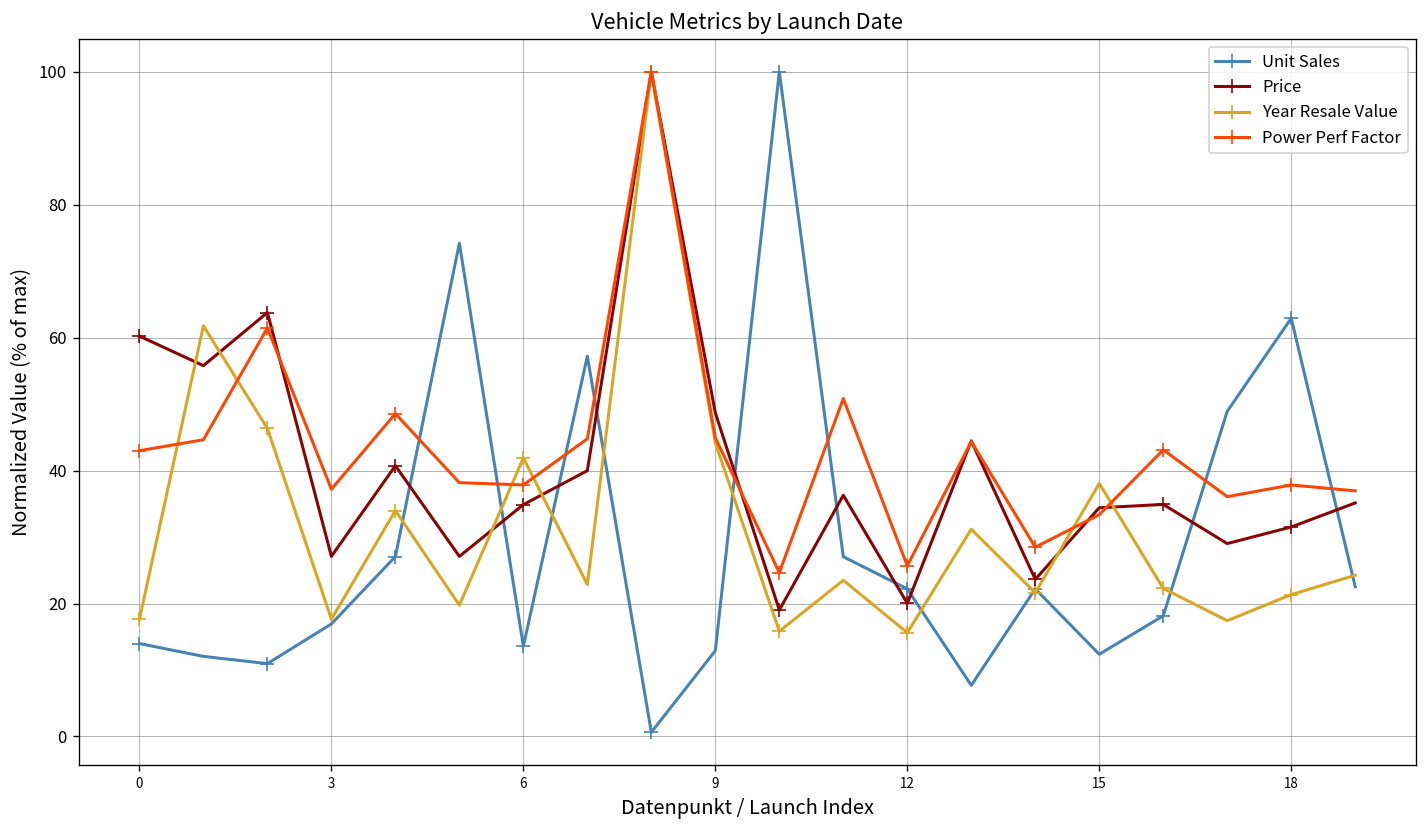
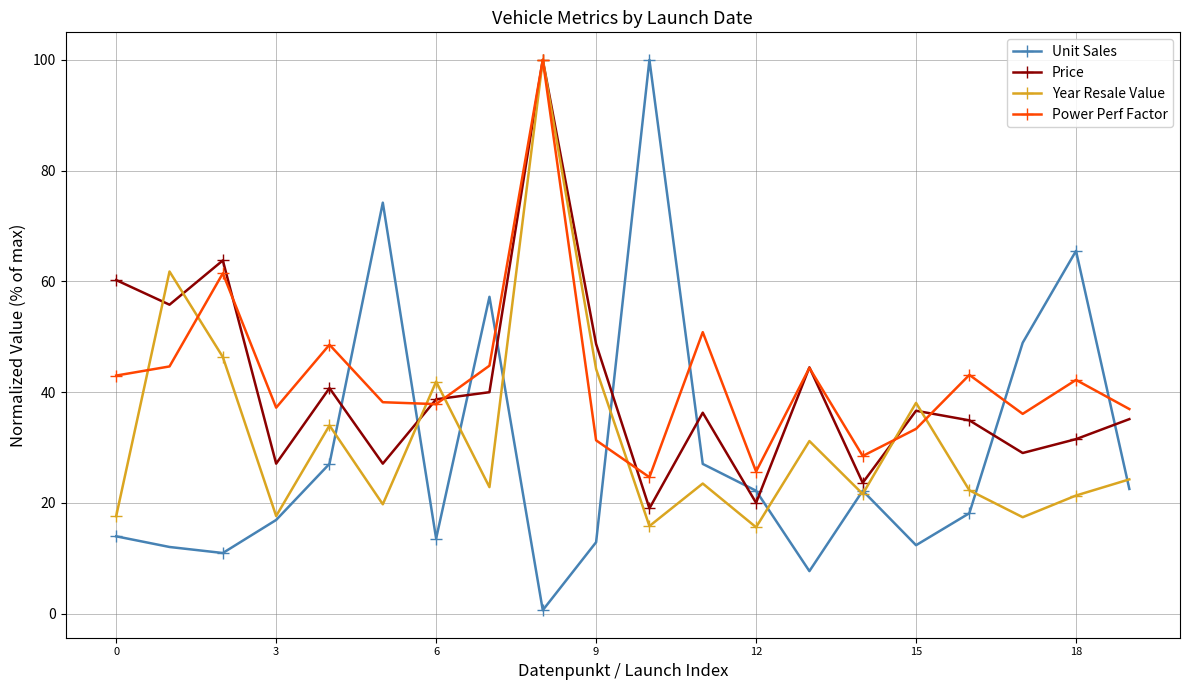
Price, 6: 35 -> 39
Power Perf Factor, 9: 45 -> 31
Price, 15: 34 -> 37
Unit Sales, 18: 63 -> 66
Power Perf Factor, 18: 38 -> 42
